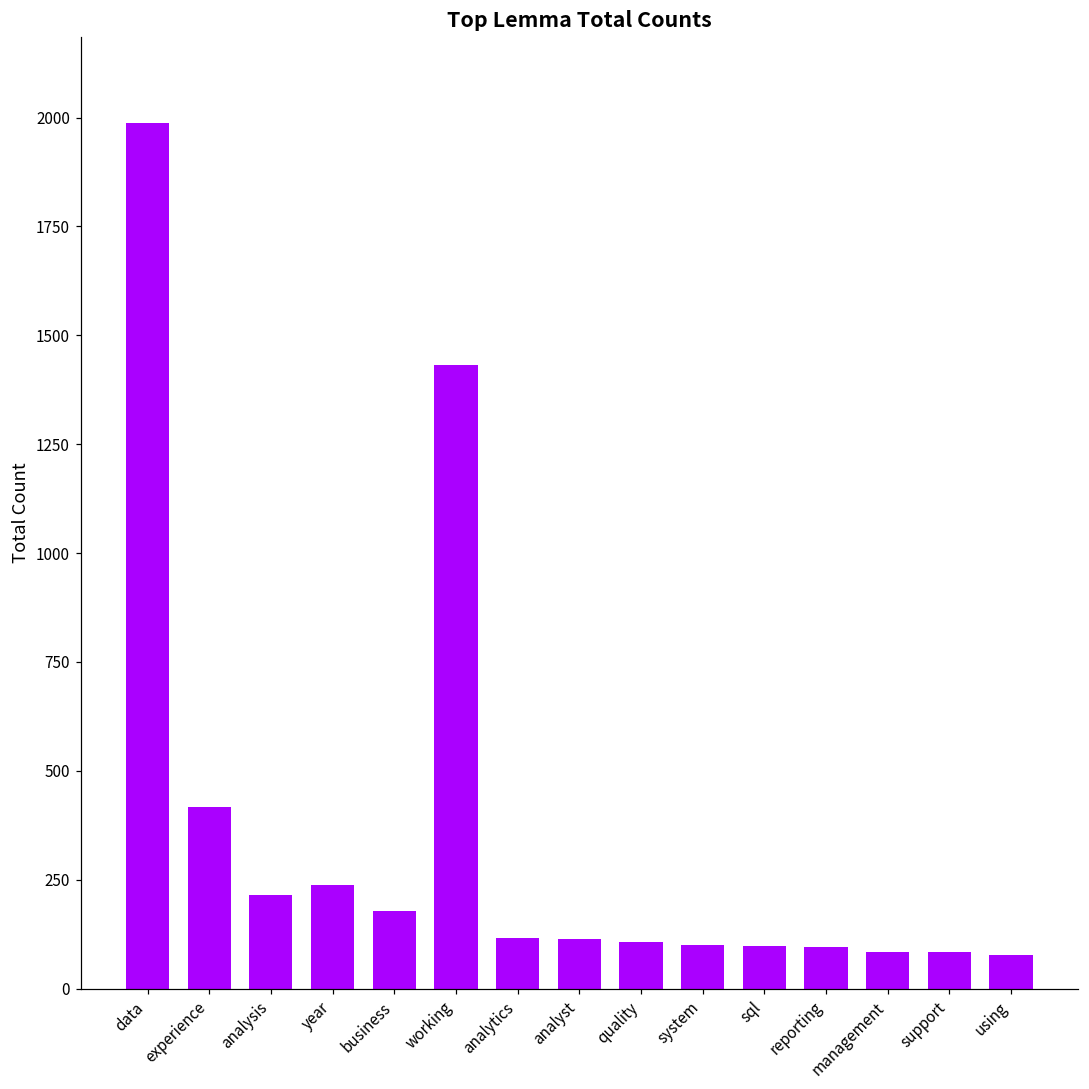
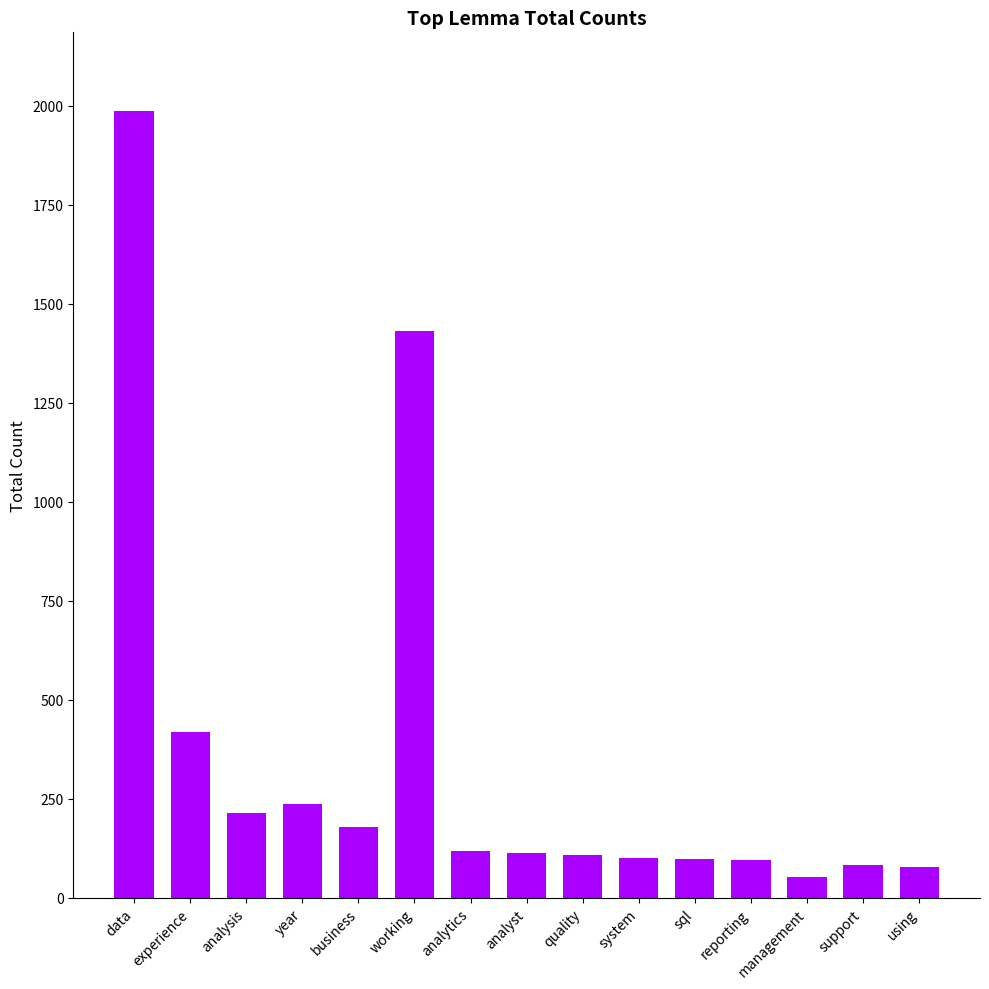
management: 80 -> 50
